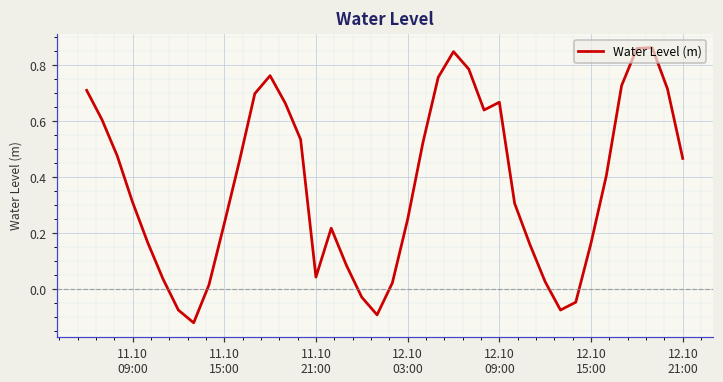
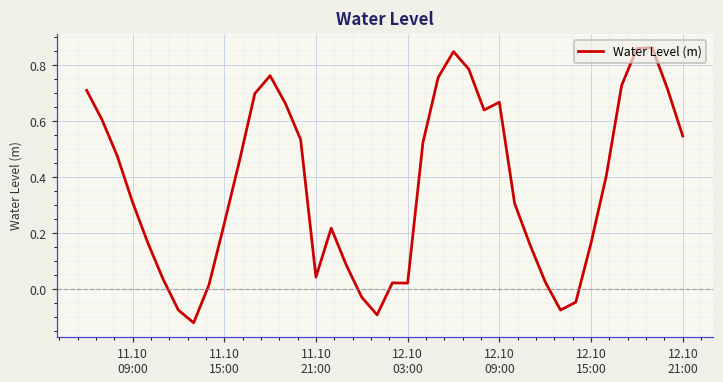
12.10 03:00: 0.25 -> 0.02
12.10 21:00: 0.47 -> 0.55
